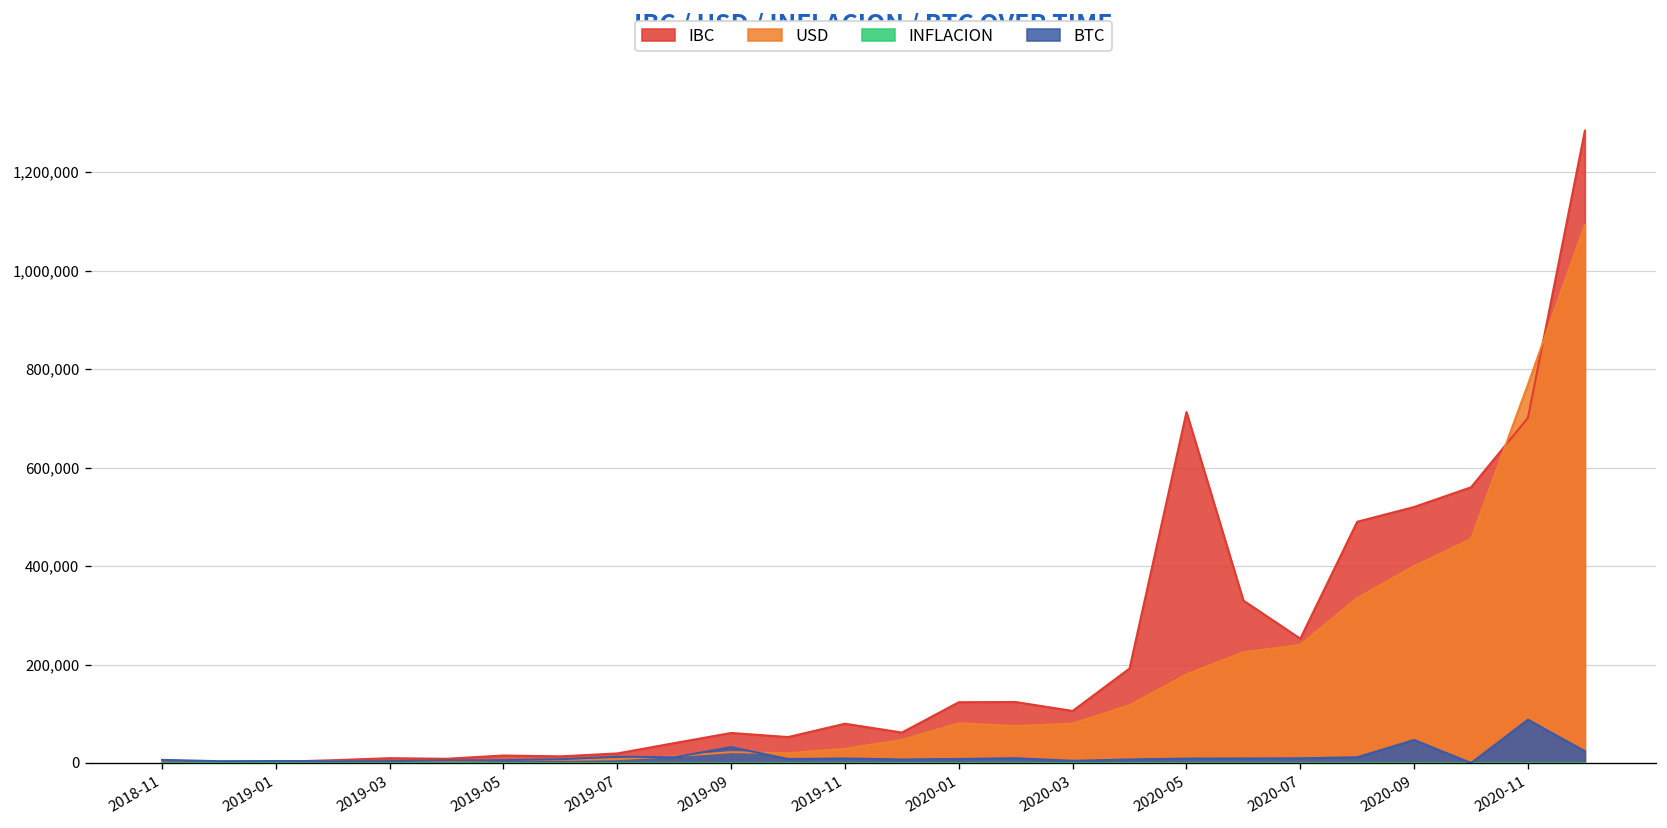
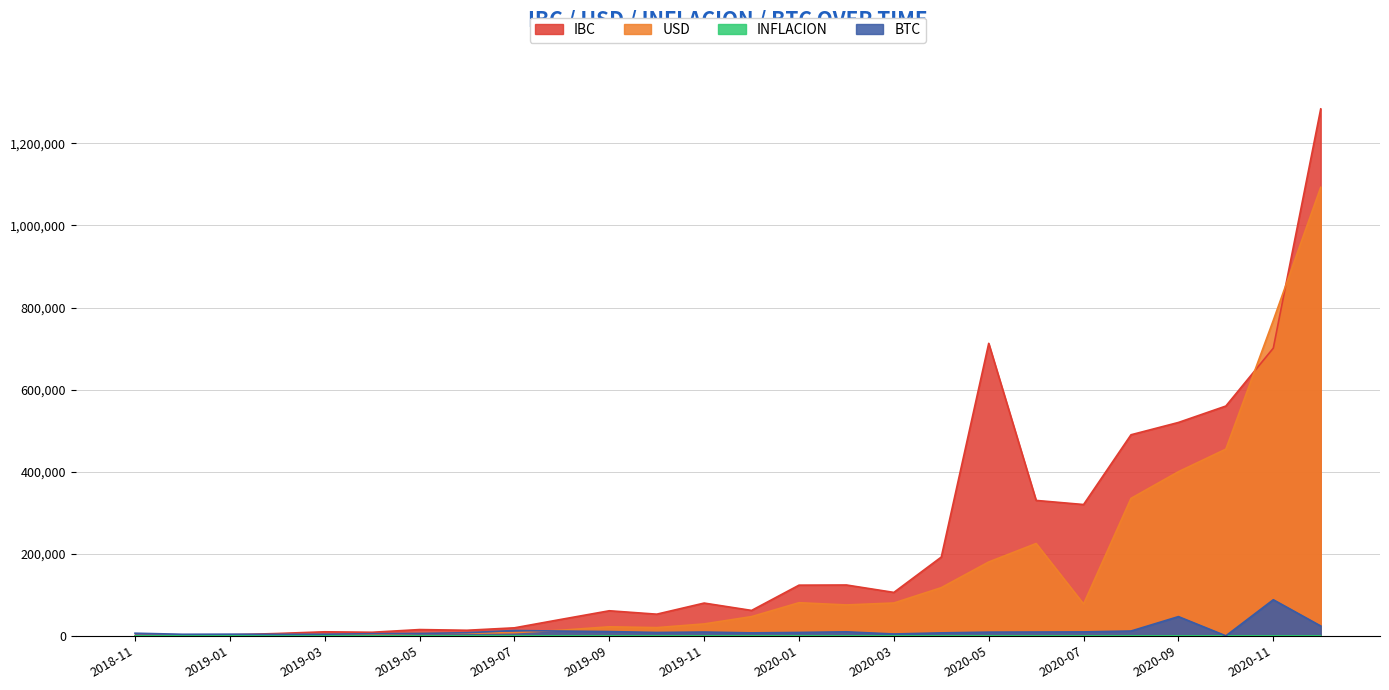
BTC, 2019-09: 30,000 -> 10,000
IBC, 2020-07: 250,000 -> 320,000
USD, 2020-07: 240,000 -> 80,000
